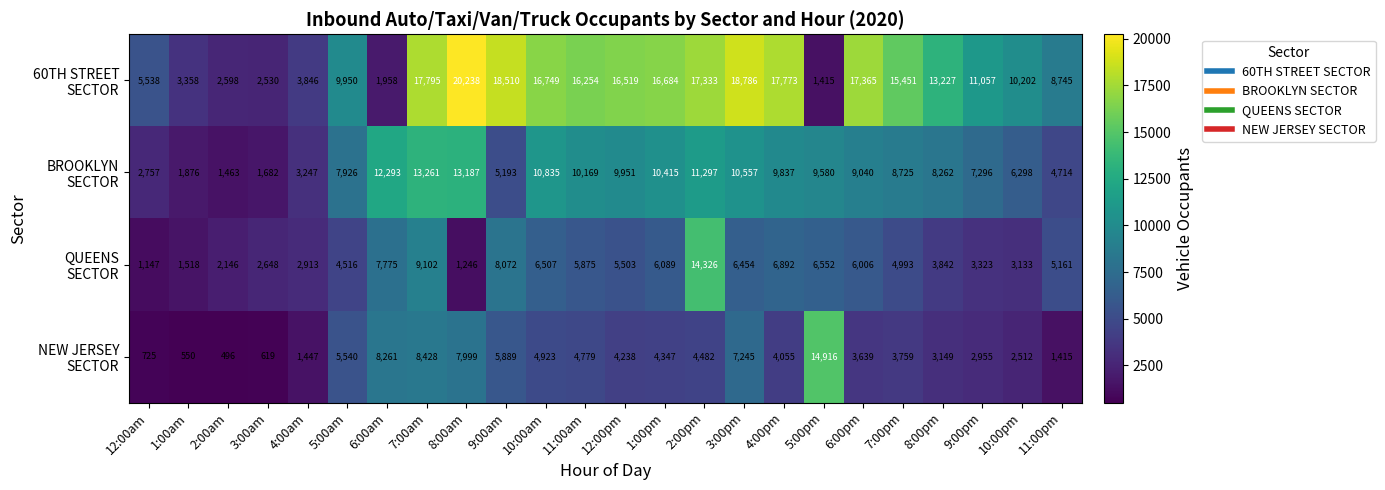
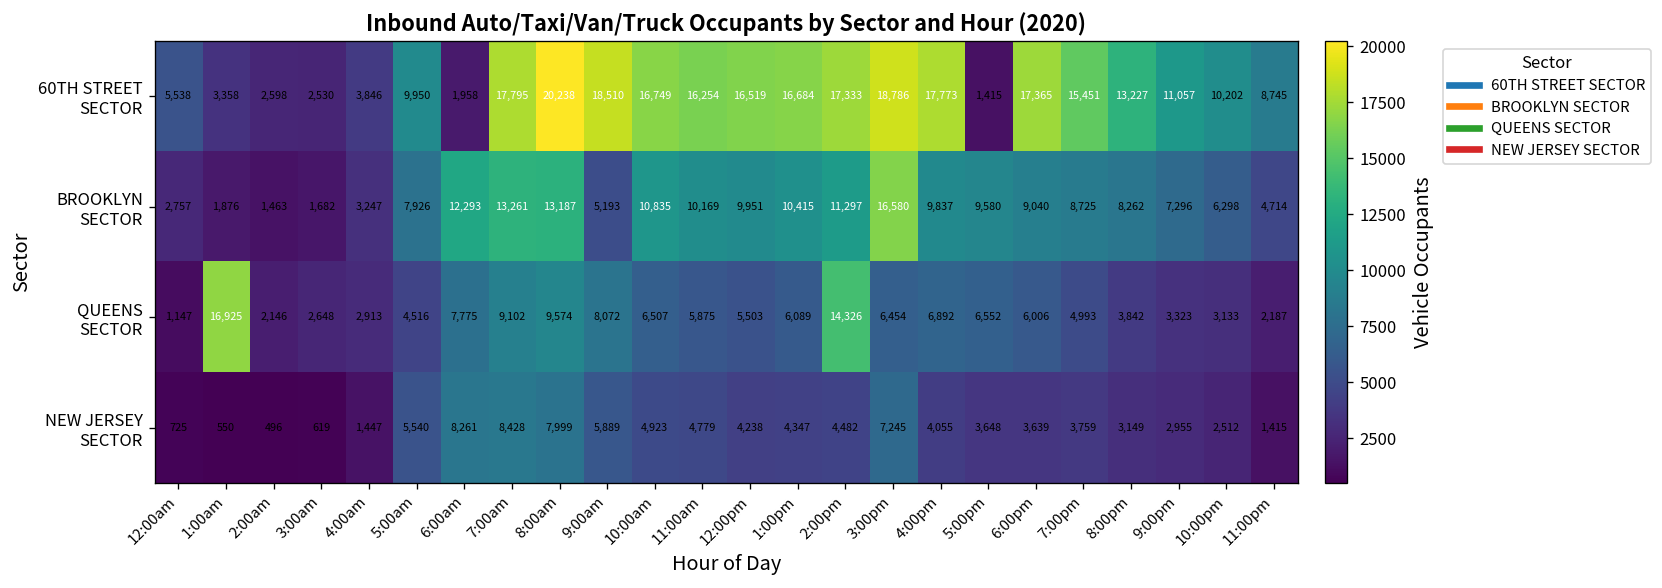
BROOKLYN SECTOR, 3:00pm: 10,557 -> 16,580
QUEENS SECTOR, 1:00am: 1,518 -> 16,925
QUEENS SECTOR, 8:00am: 1,246 -> 9,574
QUEENS SECTOR, 11:00pm: 5,161 -> 2,187
NEW JERSEY SECTOR, 5:00pm: 14,916 -> 3,648
